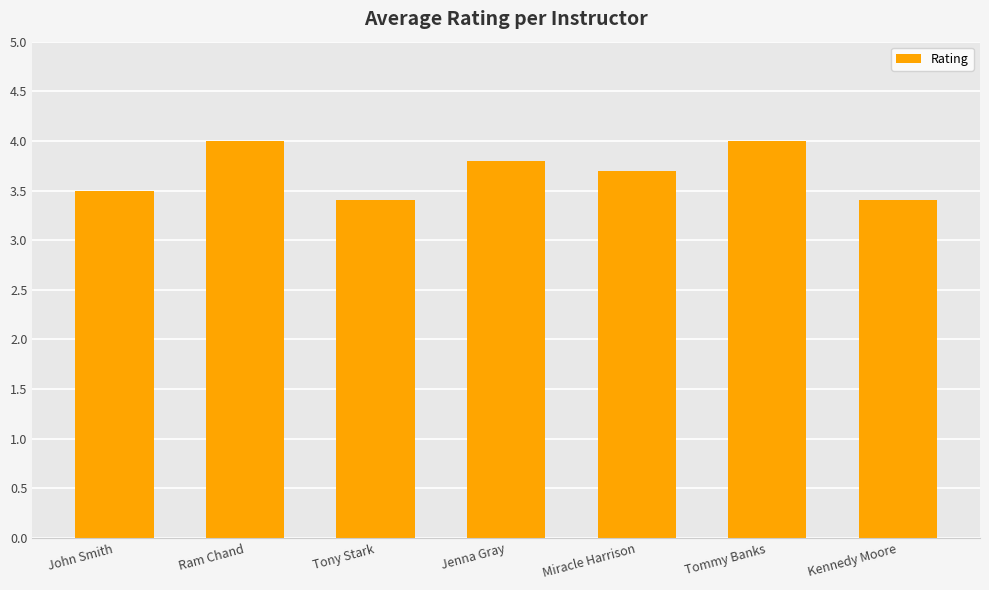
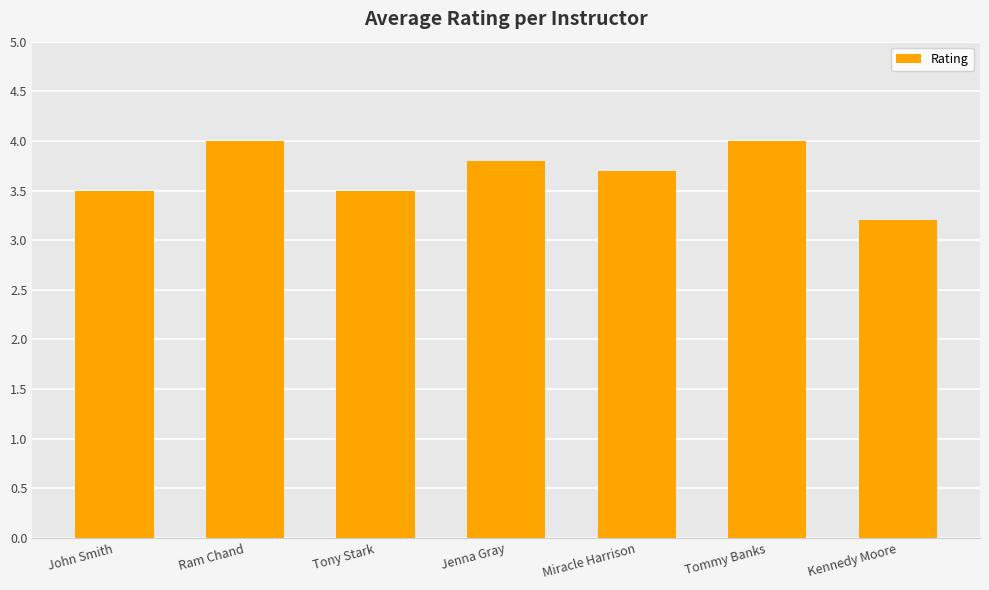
Tony Stark: 3.4 -> 3.5
Kennedy Moore: 3.4 -> 3.2
